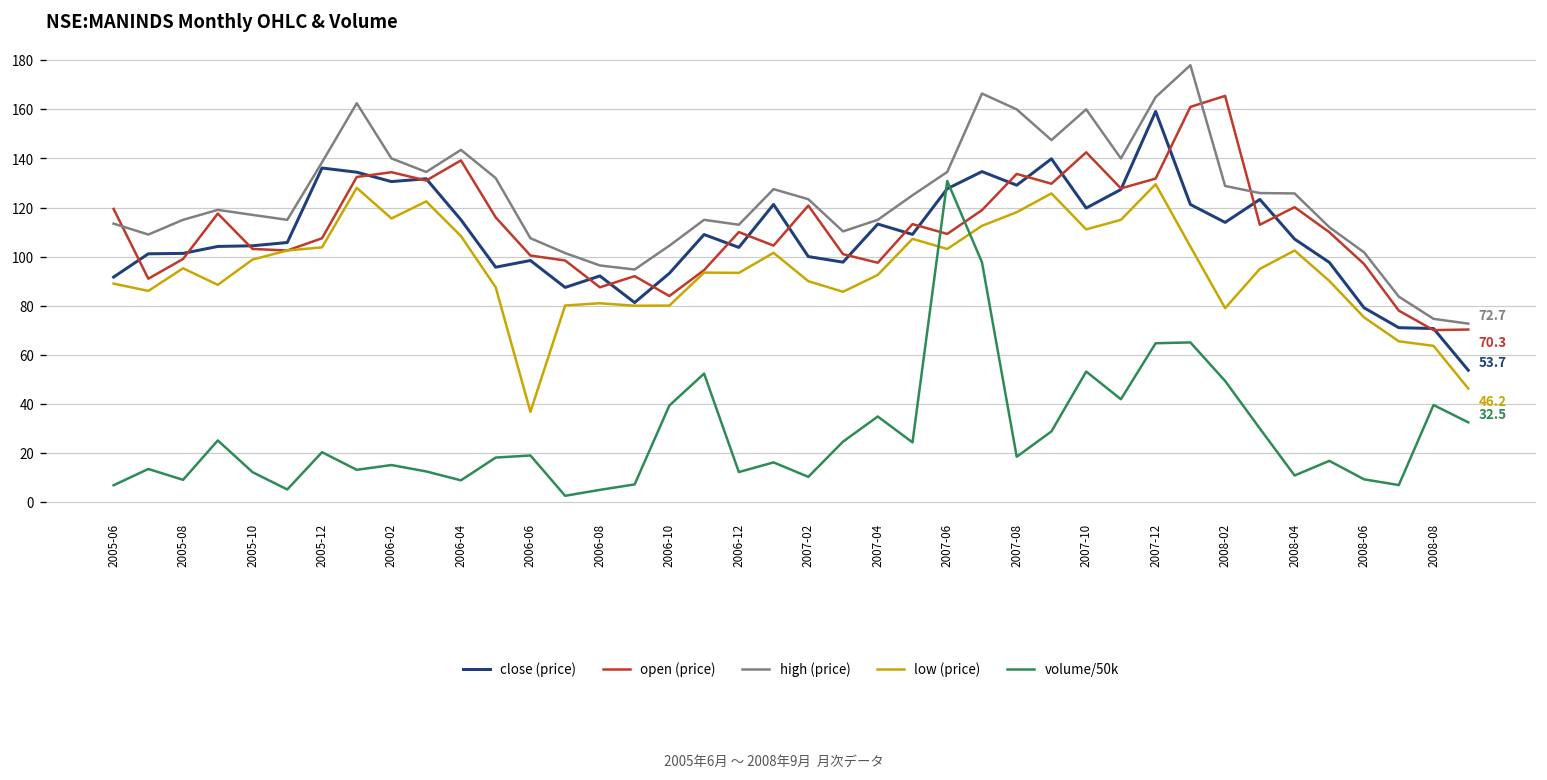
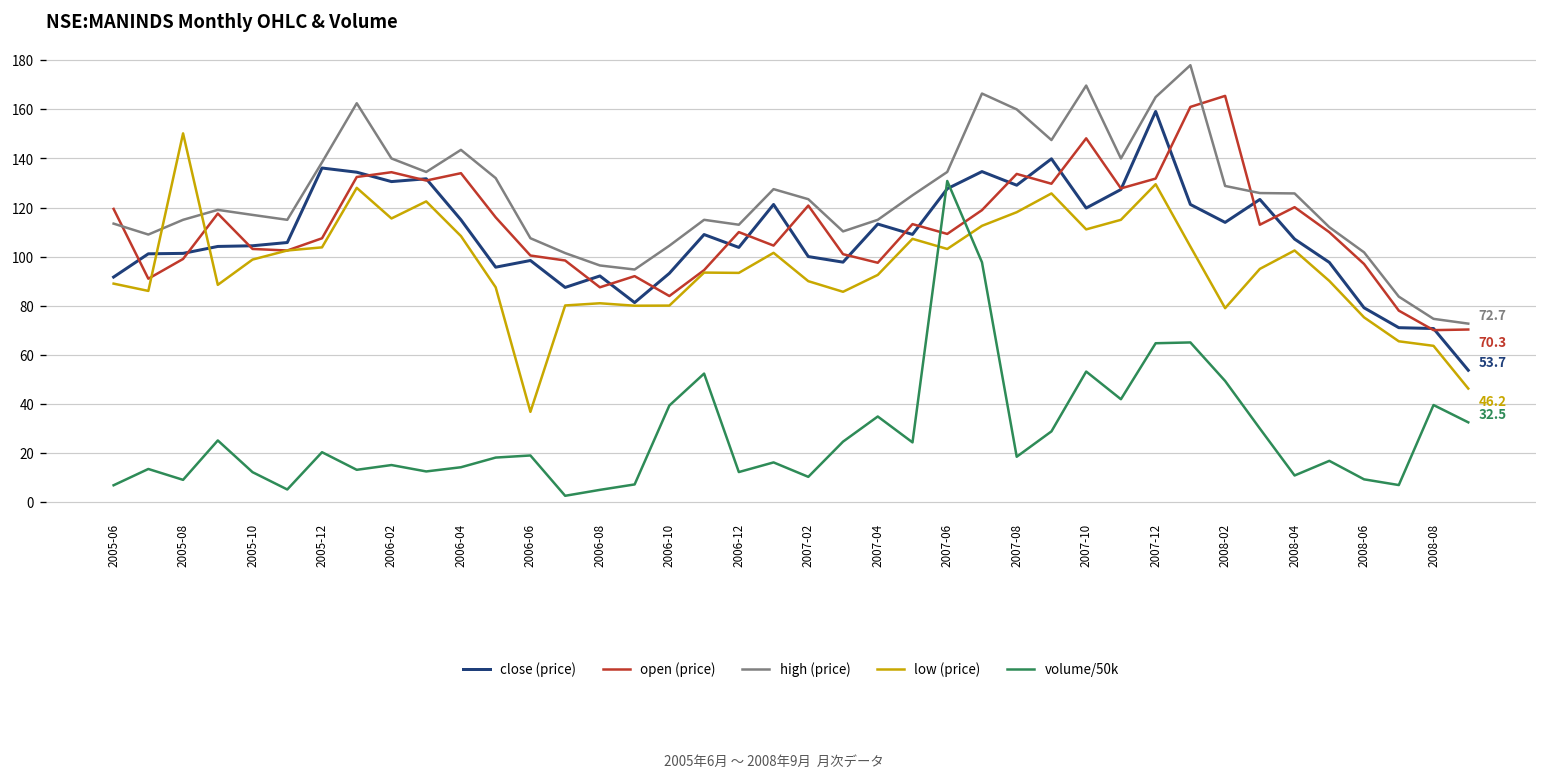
low (price), 2005-08: 95 -> 150
open (price), 2006-04: 139 -> 134
volume/50k, 2006-04: 9 -> 14
open (price), 2007-10: 143 -> 148
high (price), 2007-10: 160 -> 170
